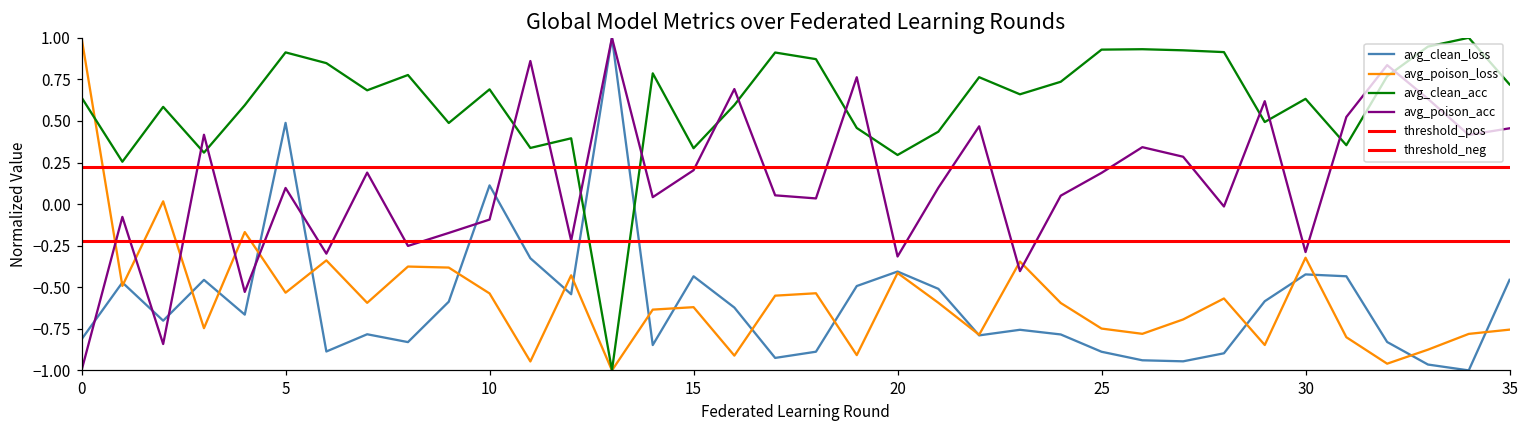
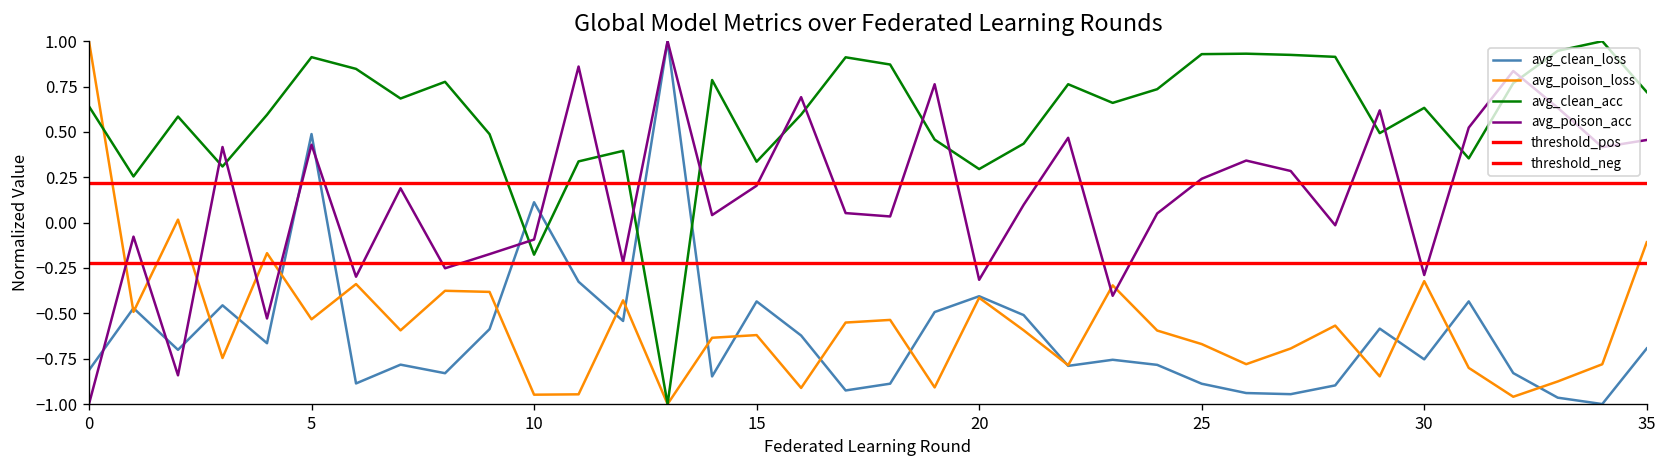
avg_poison_acc, 5: 0.10 -> 0.43
avg_poison_loss, 10: -0.54 -> -0.95
avg_clean_acc, 10: 0.69 -> -0.18
avg_poison_loss, 25: -0.75 -> -0.67
avg_poison_acc, 25: 0.19 -> 0.24
avg_clean_loss, 30: -0.42 -> -0.75
avg_clean_loss, 35: -0.46 -> -0.69
avg_poison_loss, 35: -0.75 -> -0.11
